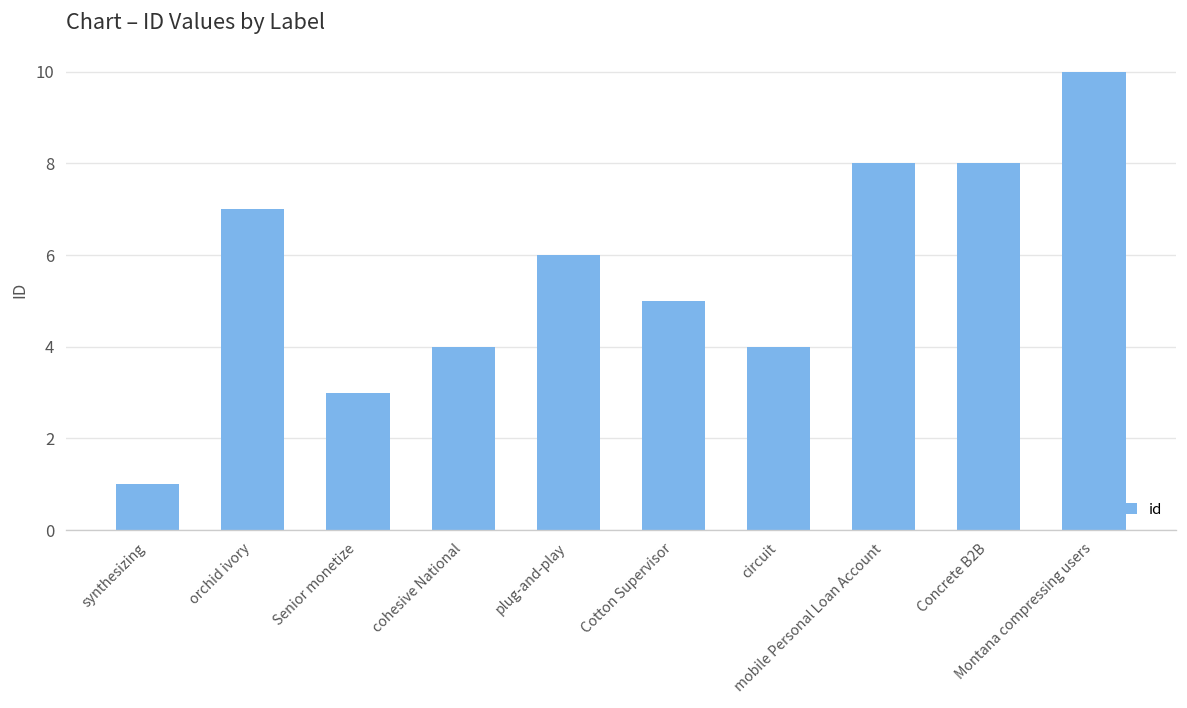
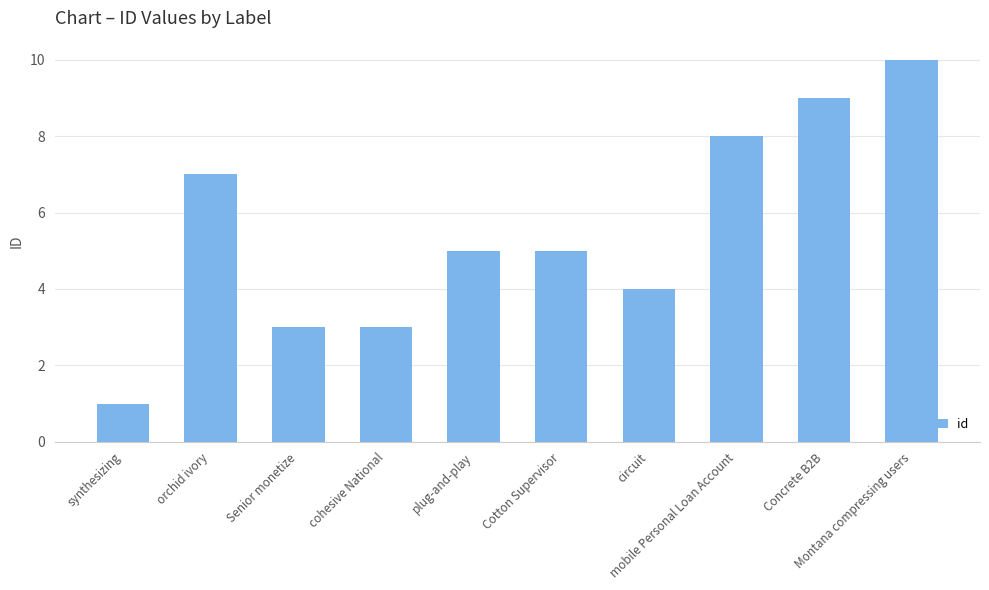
cohesive National: 4 -> 3
plug-and-play: 6 -> 5
Concrete B2B: 8 -> 9
